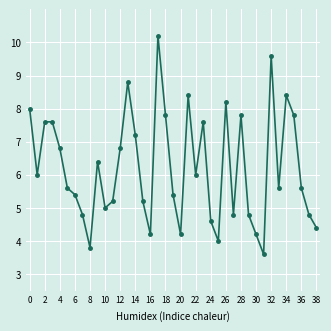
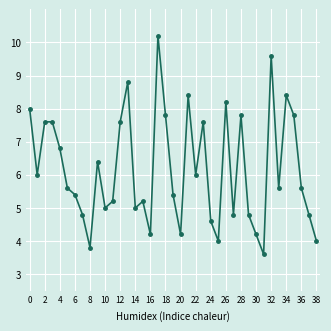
12: 6.8 -> 7.6
14: 7.2 -> 5.0
38: 4.4 -> 4.0
